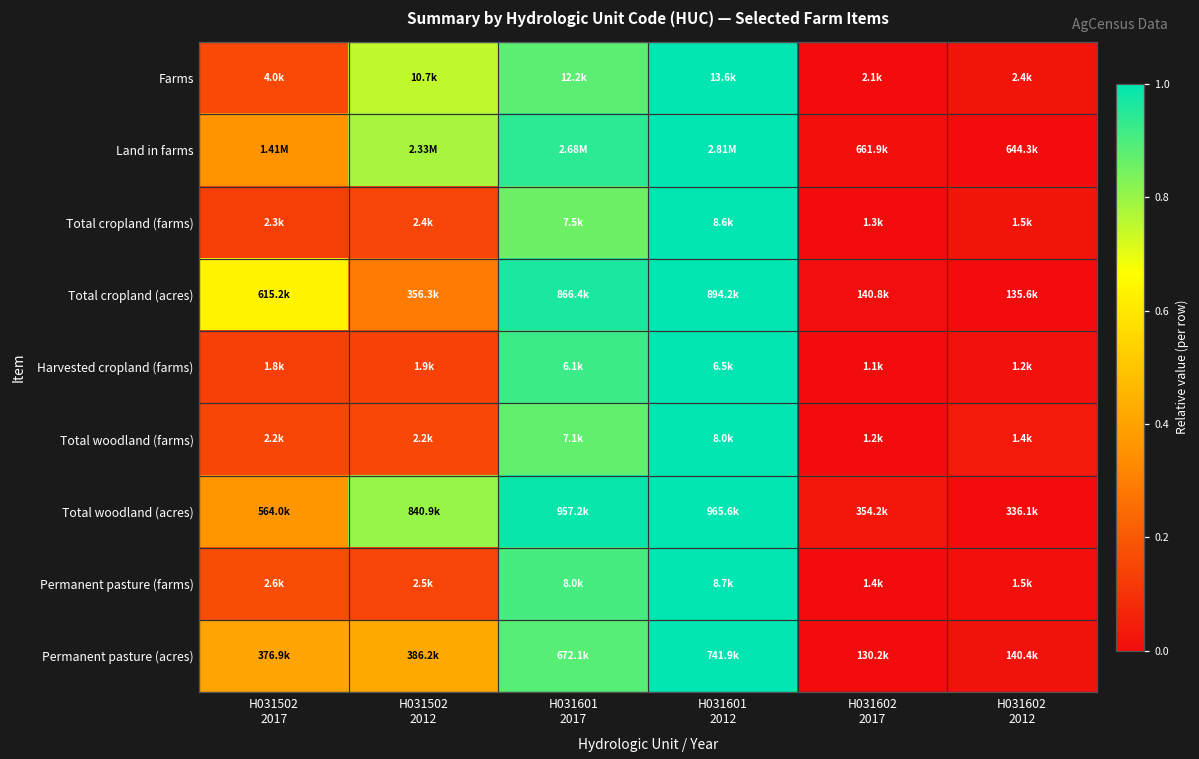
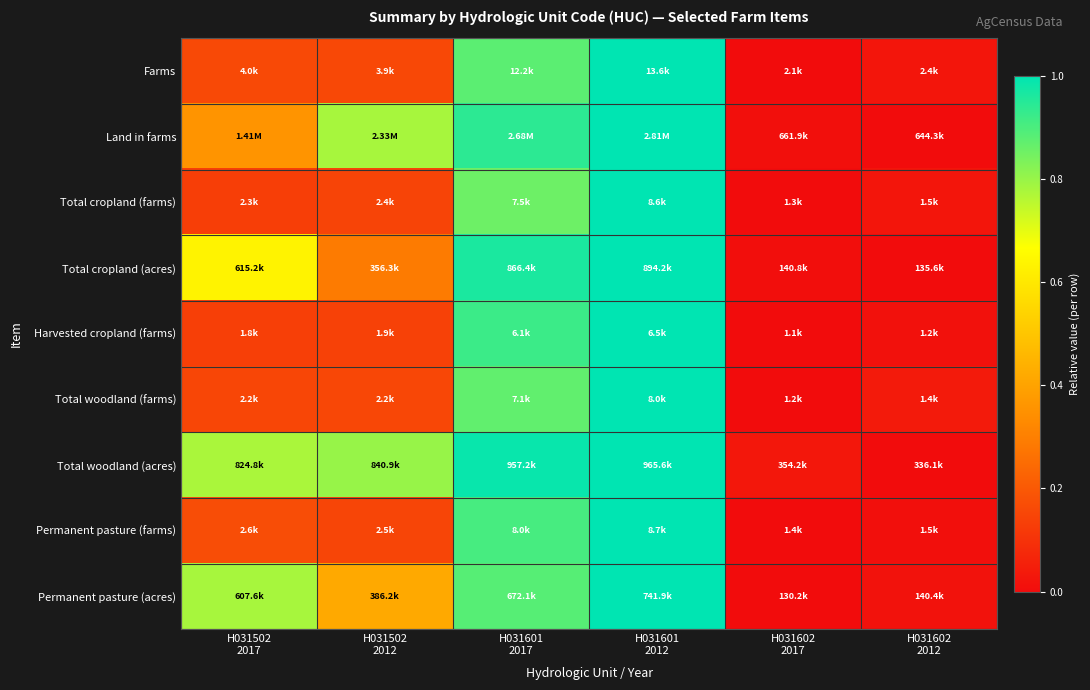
Farms, H031502 2012: 10.7k -> 3.9k
Total woodland (acres), H031502 2017: 564.0k -> 824.8k
Permanent pasture (acres), H031502 2017: 376.9k -> 607.6k
